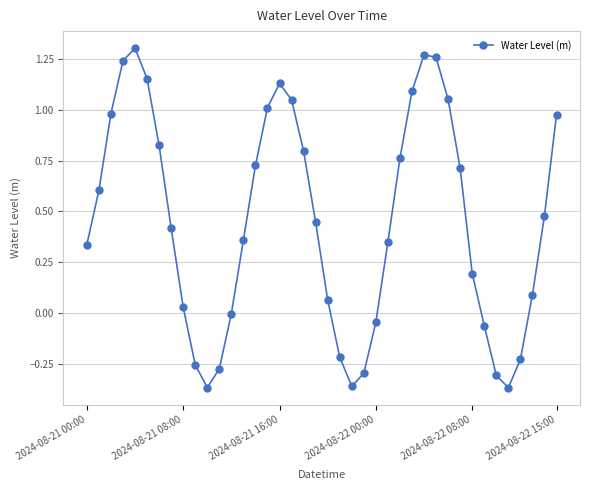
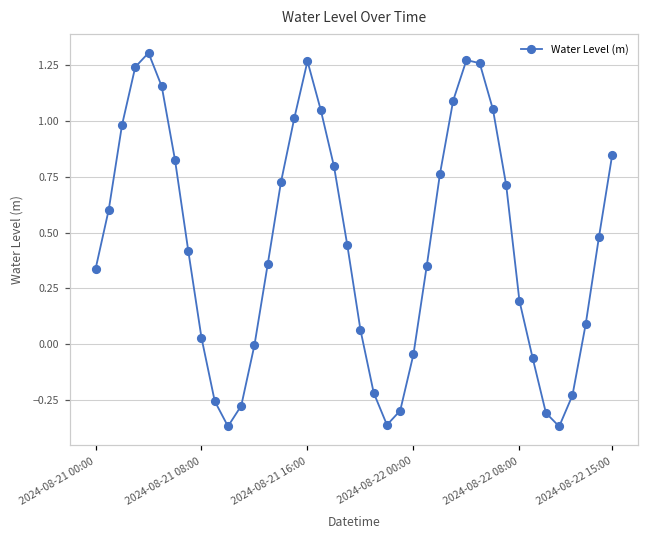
2024-08-21 16:00: 1.13 -> 1.27
2024-08-22 15:00: 0.98 -> 0.85
